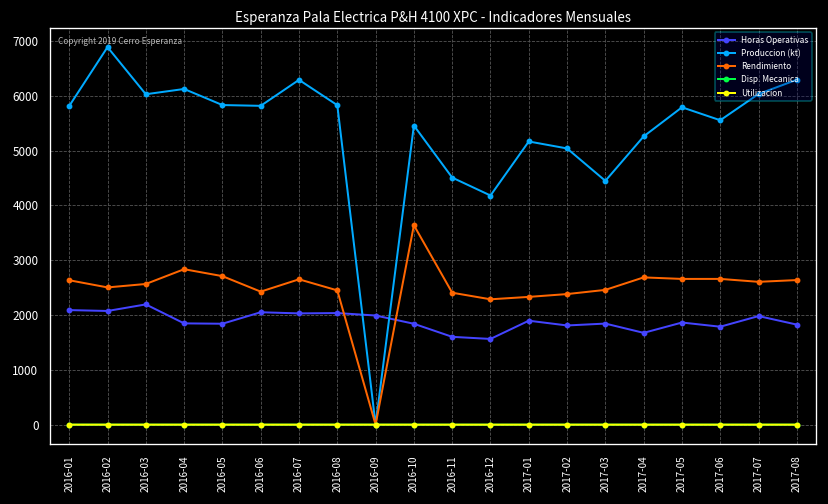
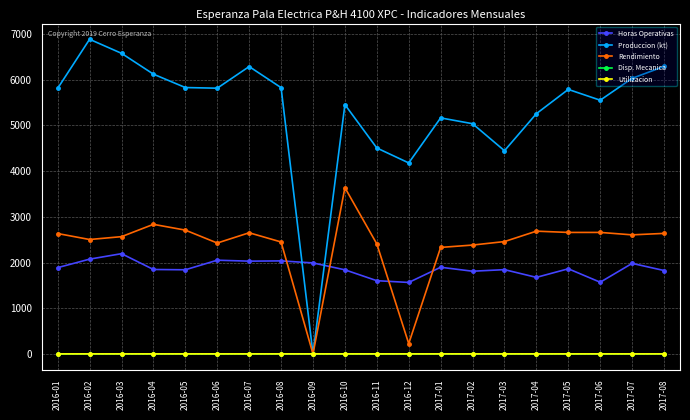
Horas Operativas, 2016-01: 2100 -> 1900
Produccion (kt), 2016-03: 6000 -> 6600
Rendimiento, 2016-12: 2300 -> 200
Horas Operativas, 2017-06: 1800 -> 1600
